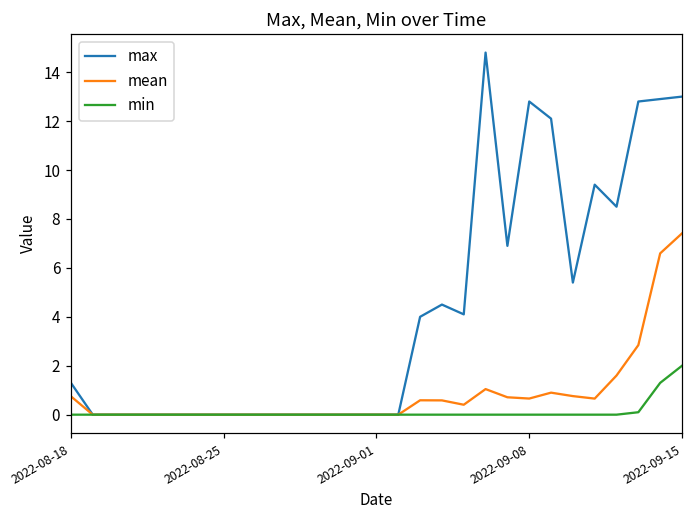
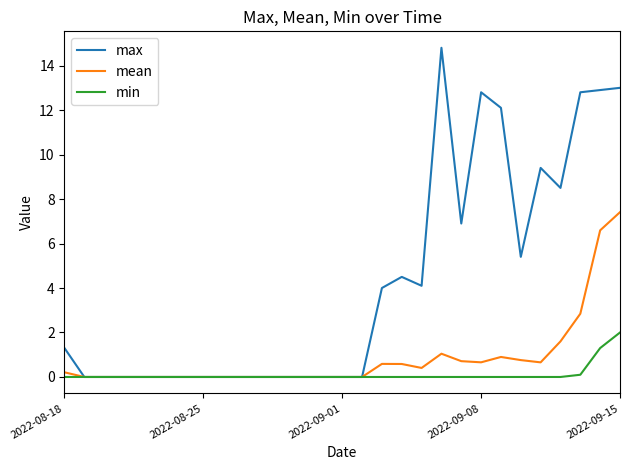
mean, 2022-08-18: 0.8 -> 0.2
